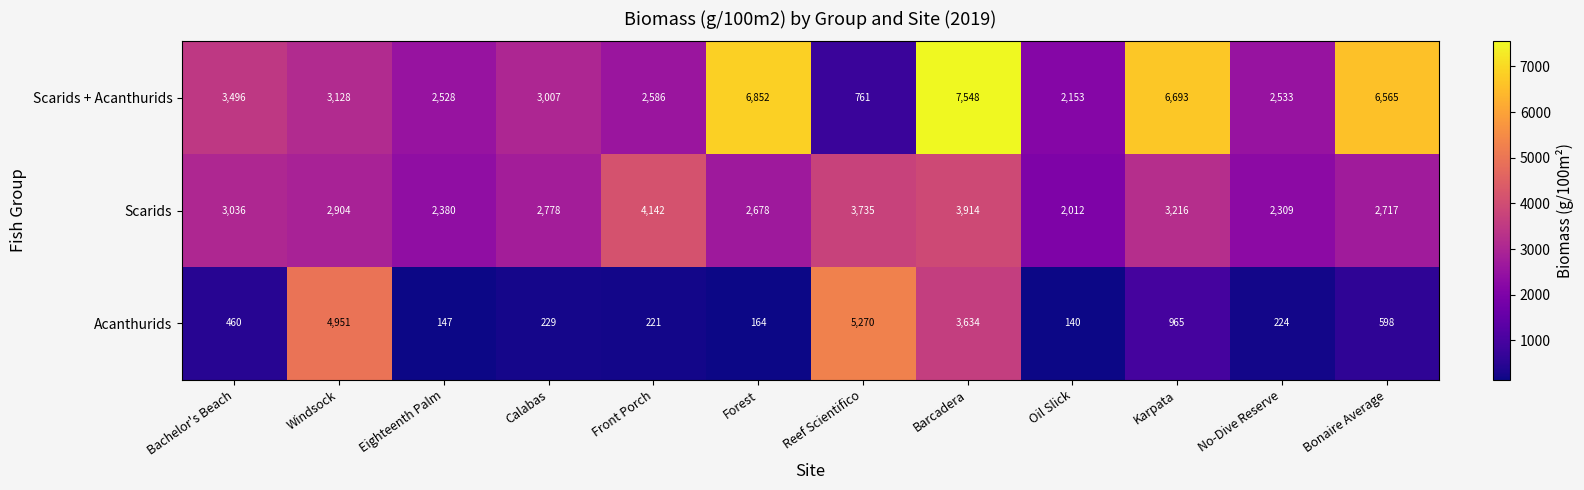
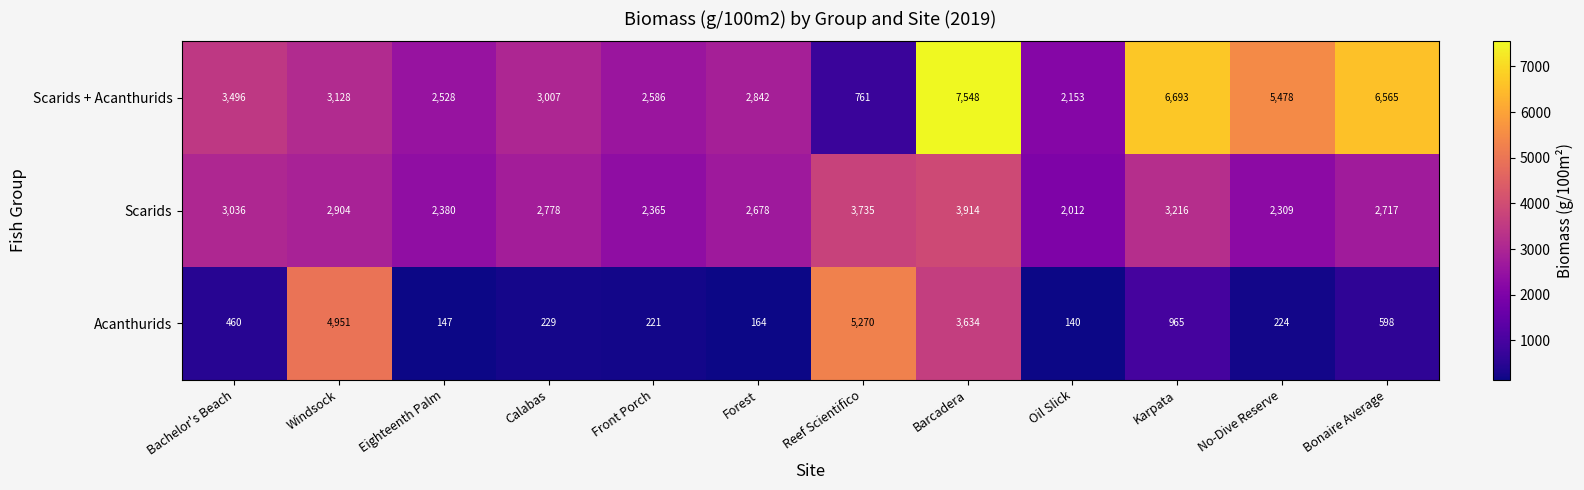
Scarids + Acanthurids, Forest: 6,852 -> 2,842
Scarids + Acanthurids, No-Dive Reserve: 2,533 -> 5,478
Scarids, Front Porch: 4,142 -> 2,365
